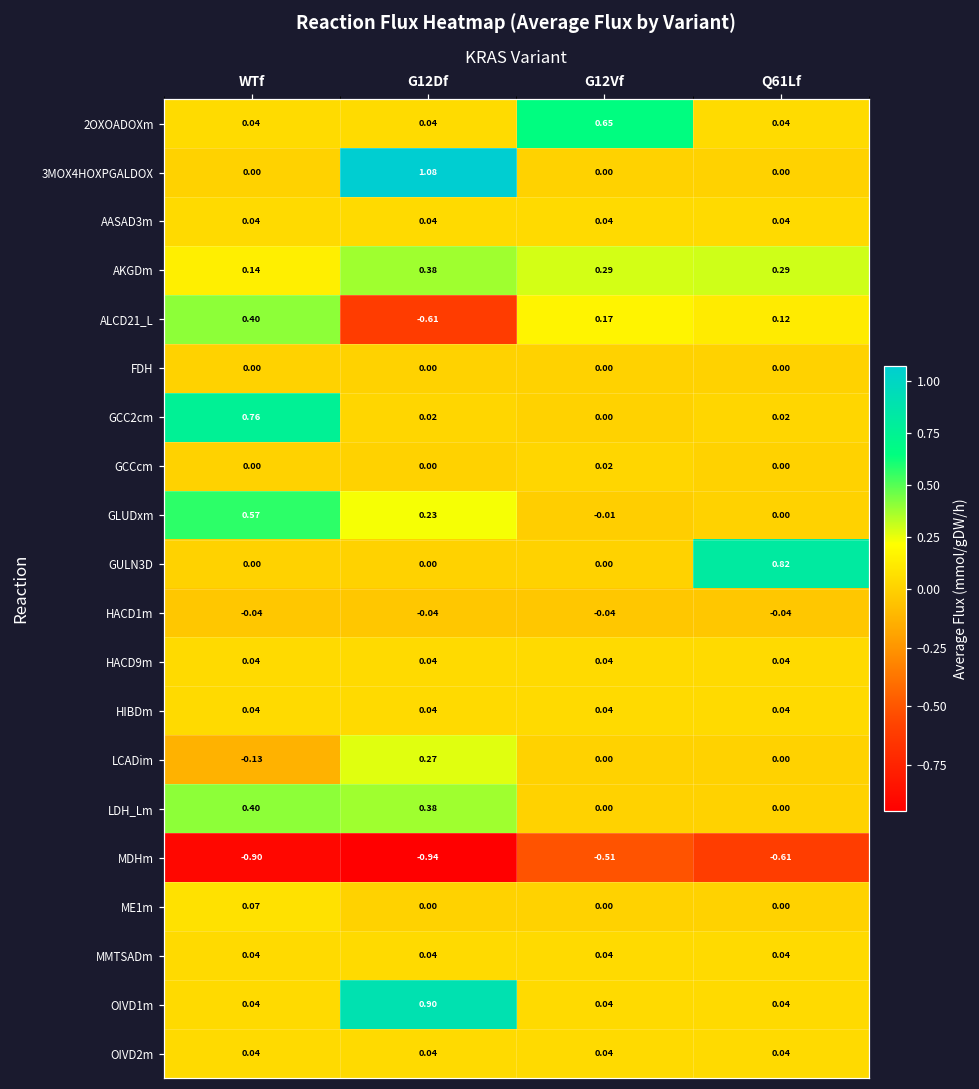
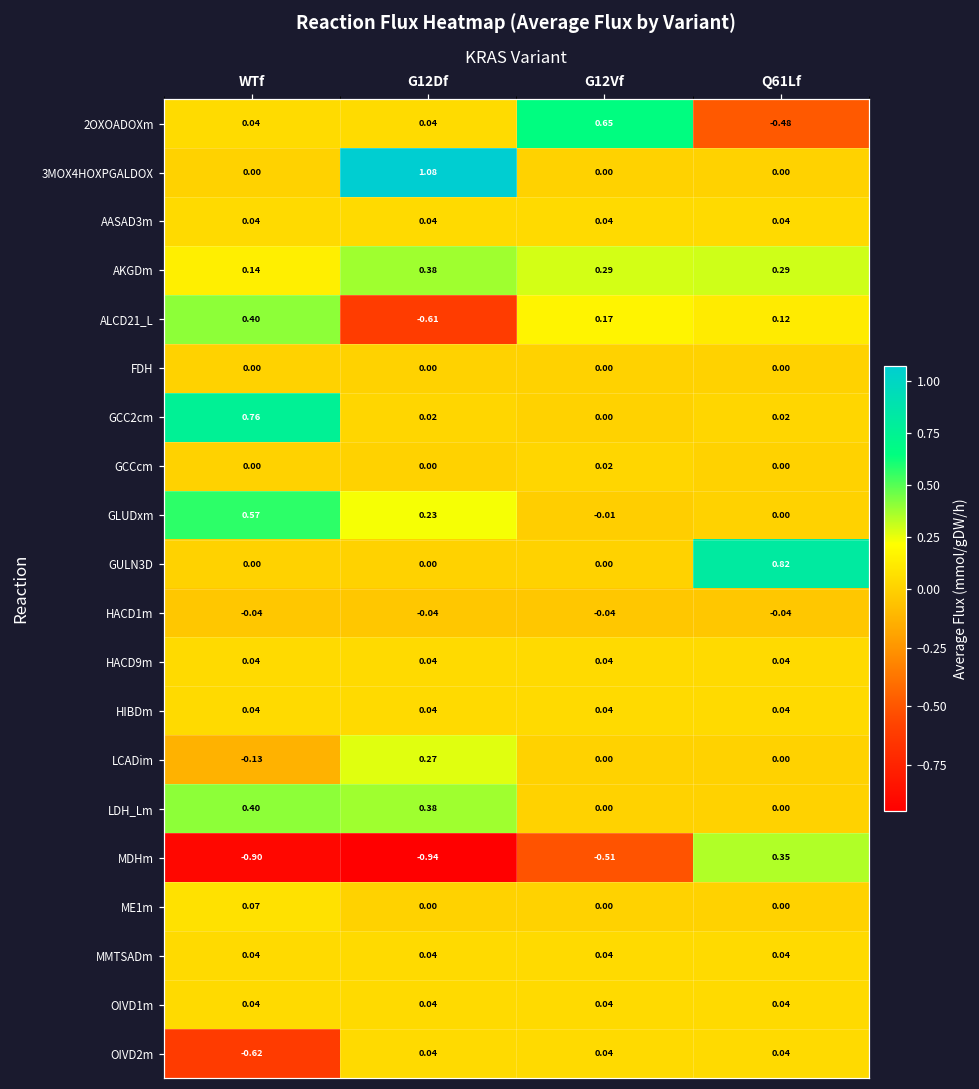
2OXOADOXm, Q61Lf: 0.04 -> -0.48
MDHm, Q61Lf: -0.61 -> 0.35
OIVD1m, G12Df: 0.90 -> 0.04
OIVD2m, WTf: 0.04 -> -0.62
